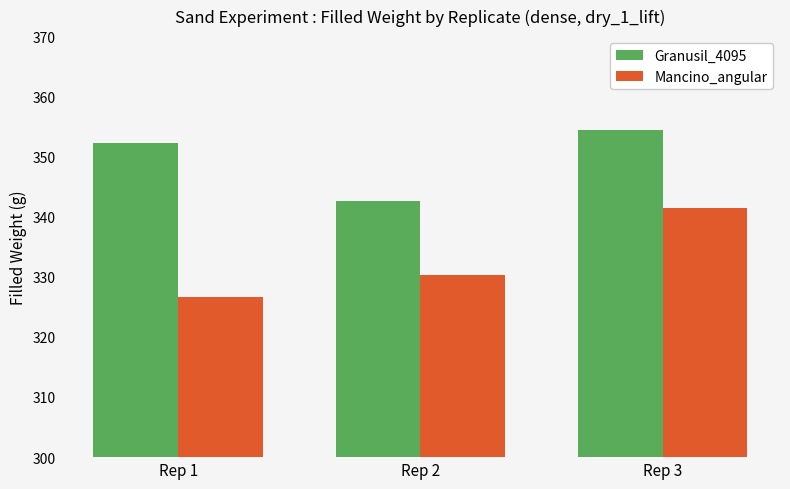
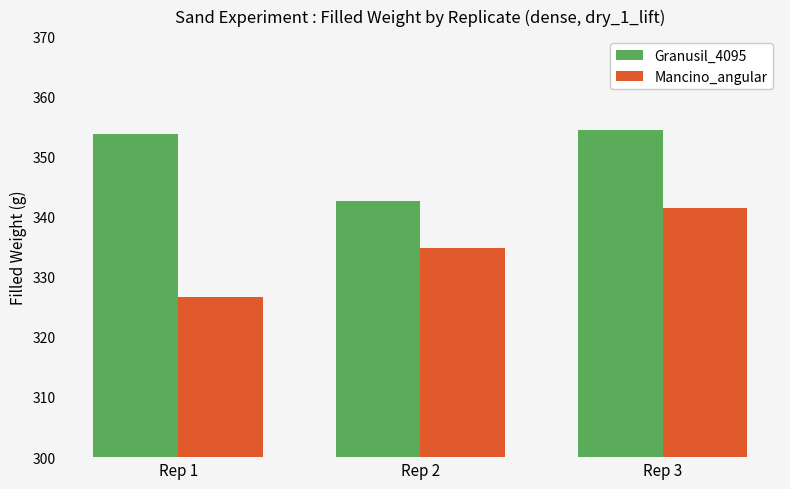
Granusil_4095, Rep 1: 352 -> 354
Mancino_angular, Rep 2: 330 -> 335
